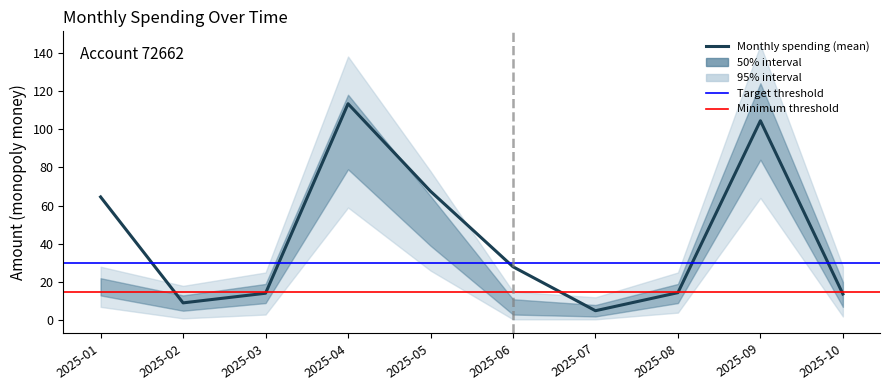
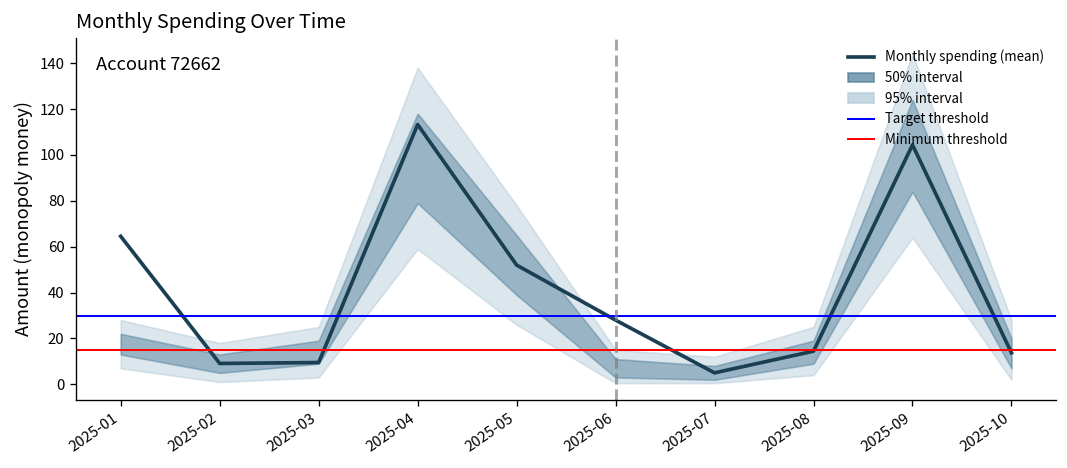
Monthly spending (mean), 2025-03: 14 -> 10
Monthly spending (mean), 2025-05: 68 -> 52
